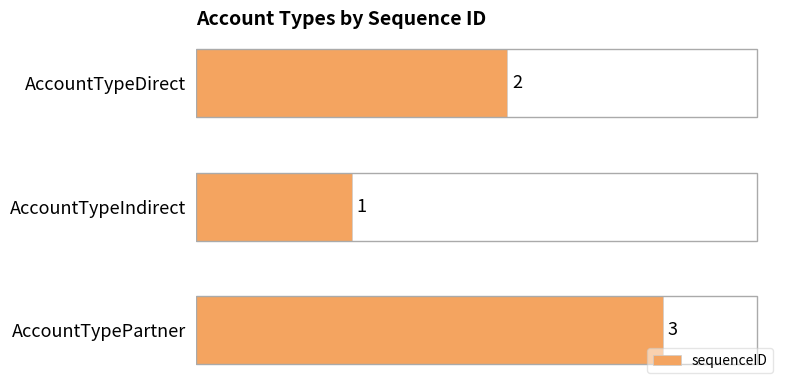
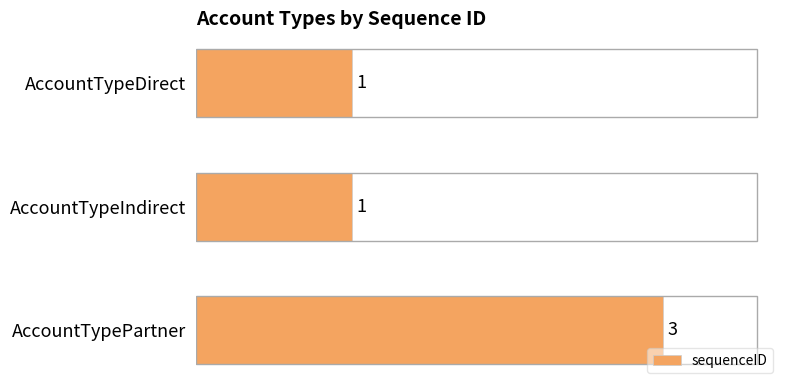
AccountTypeDirect: 2 -> 1
